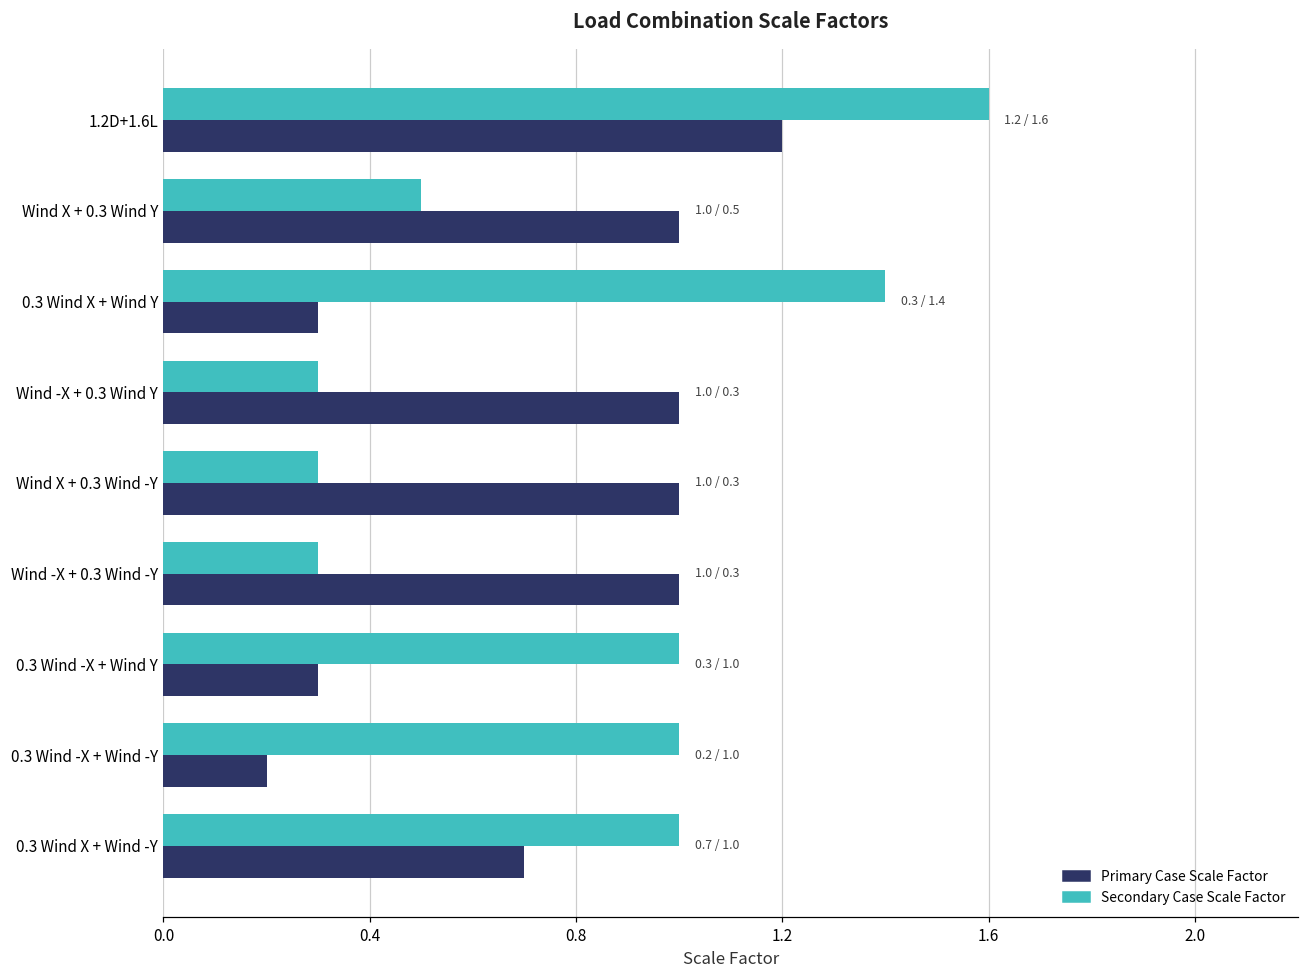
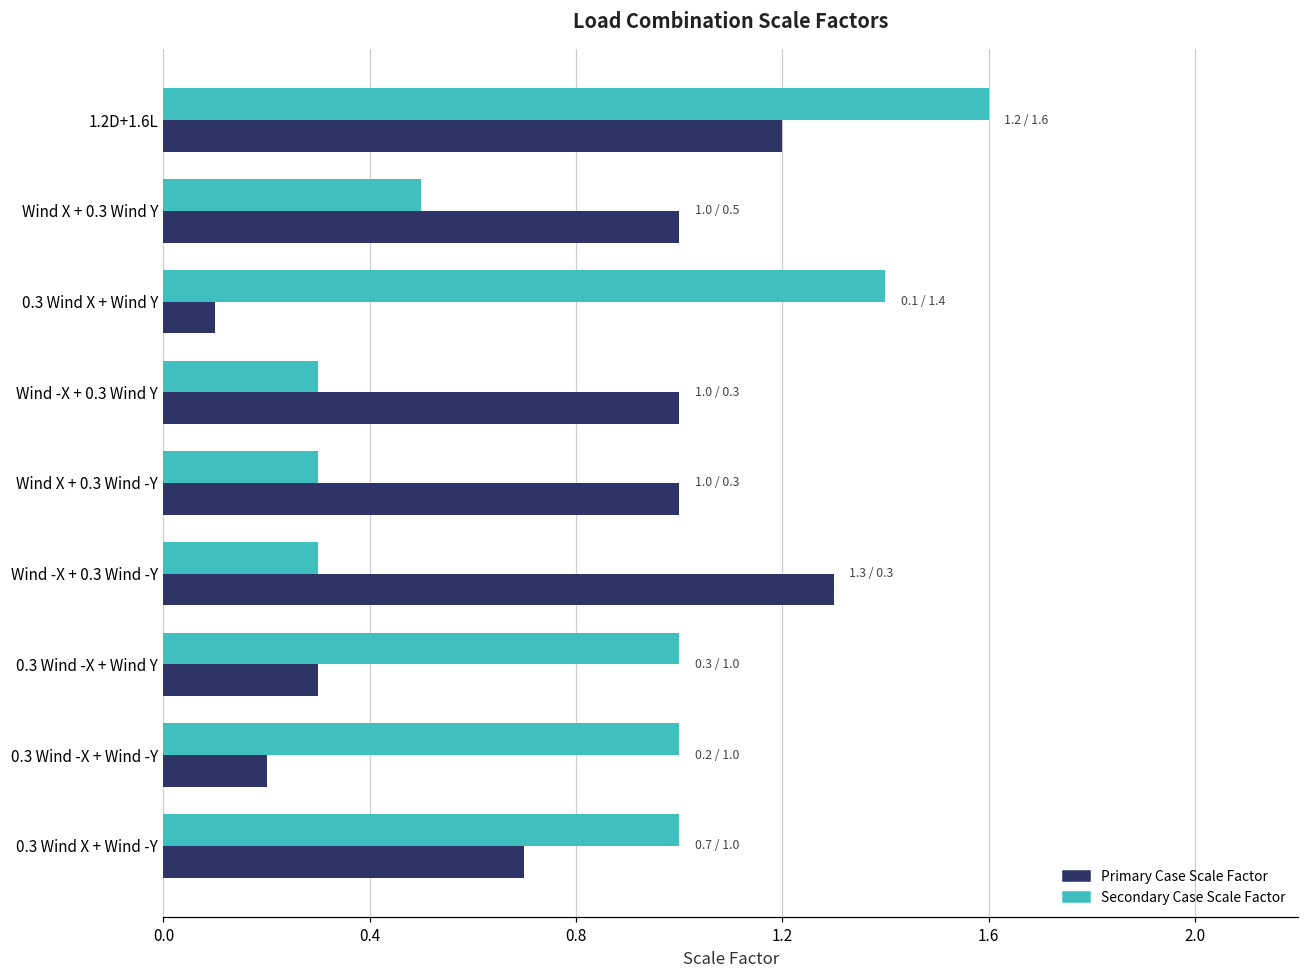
Primary Case Scale Factor, 0.3 Wind X + Wind Y: 0.3 -> 0.1
Primary Case Scale Factor, Wind -X + 0.3 Wind -Y: 1.0 -> 1.3
